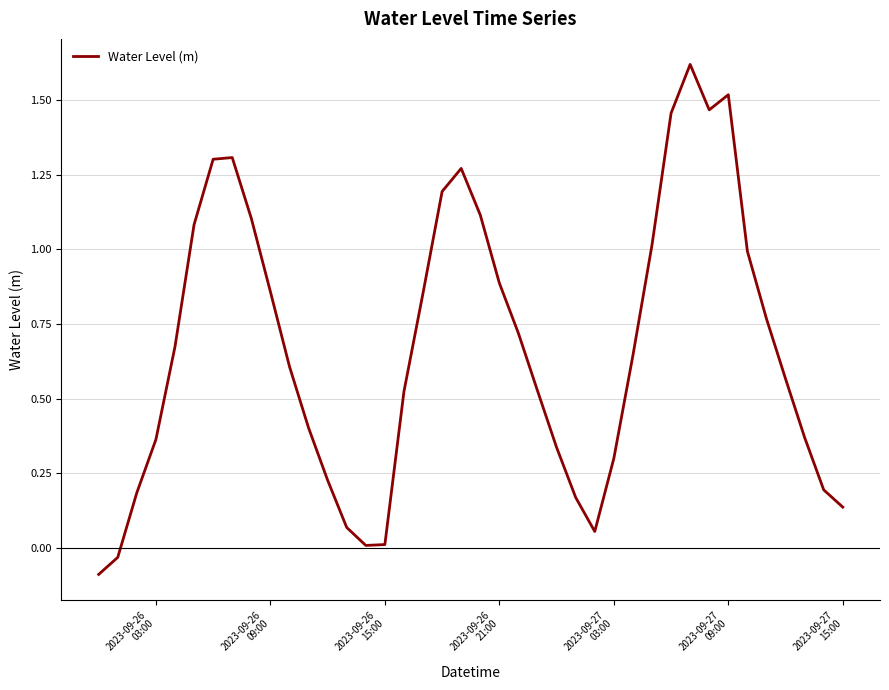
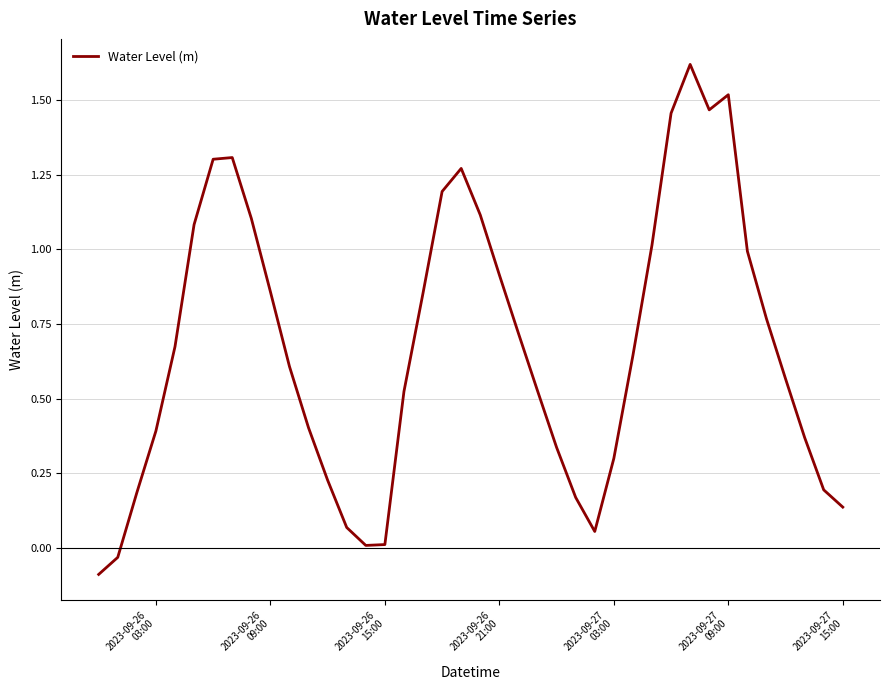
2023-09-26 03:00: 0.36 -> 0.39
2023-09-26 21:00: 0.89 -> 0.91
